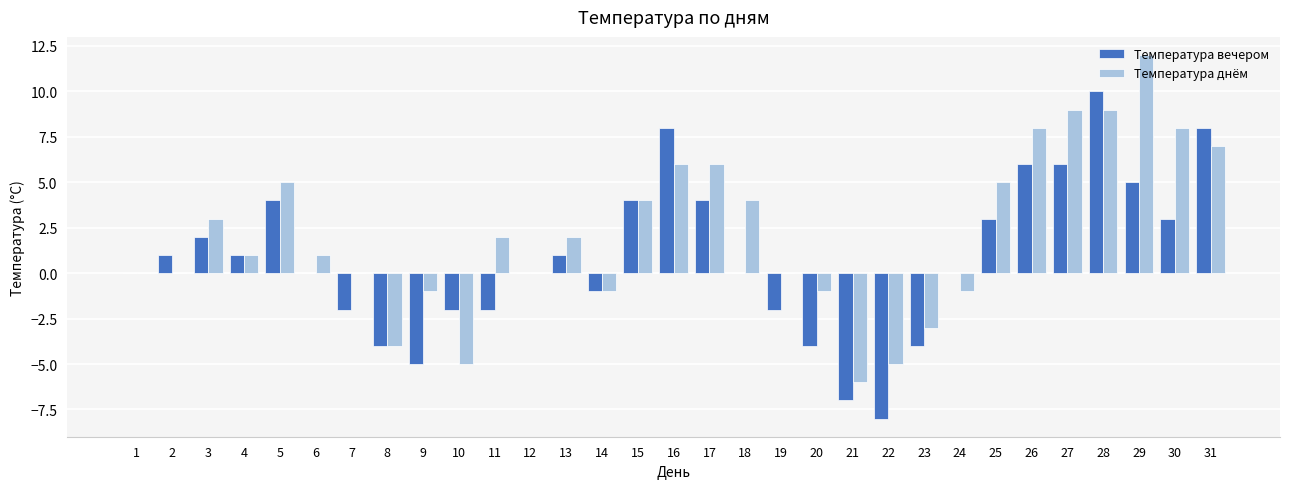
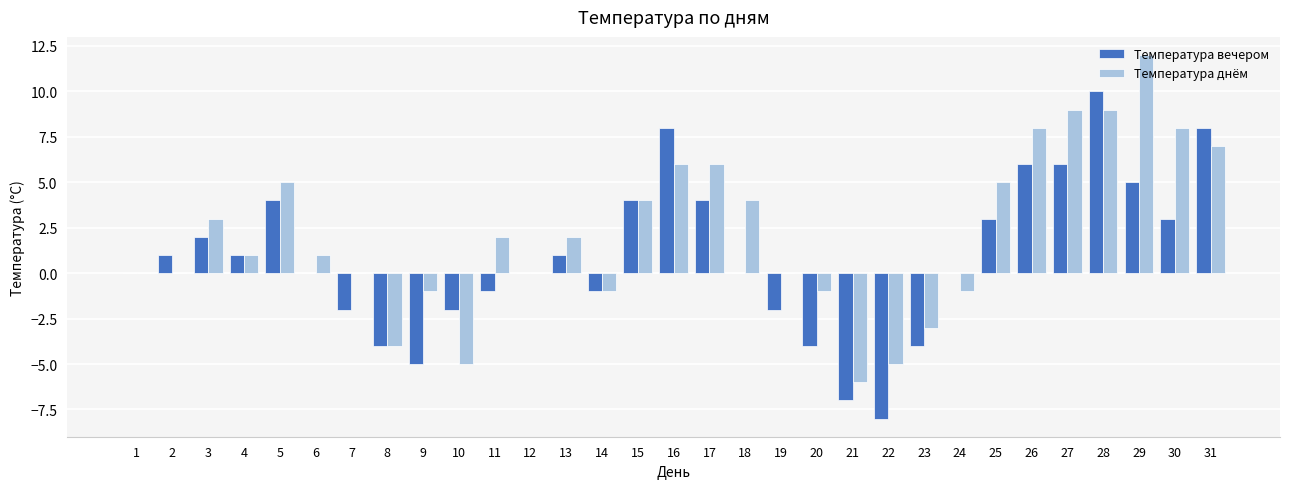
Температура вечером, 11: -2 -> -1
